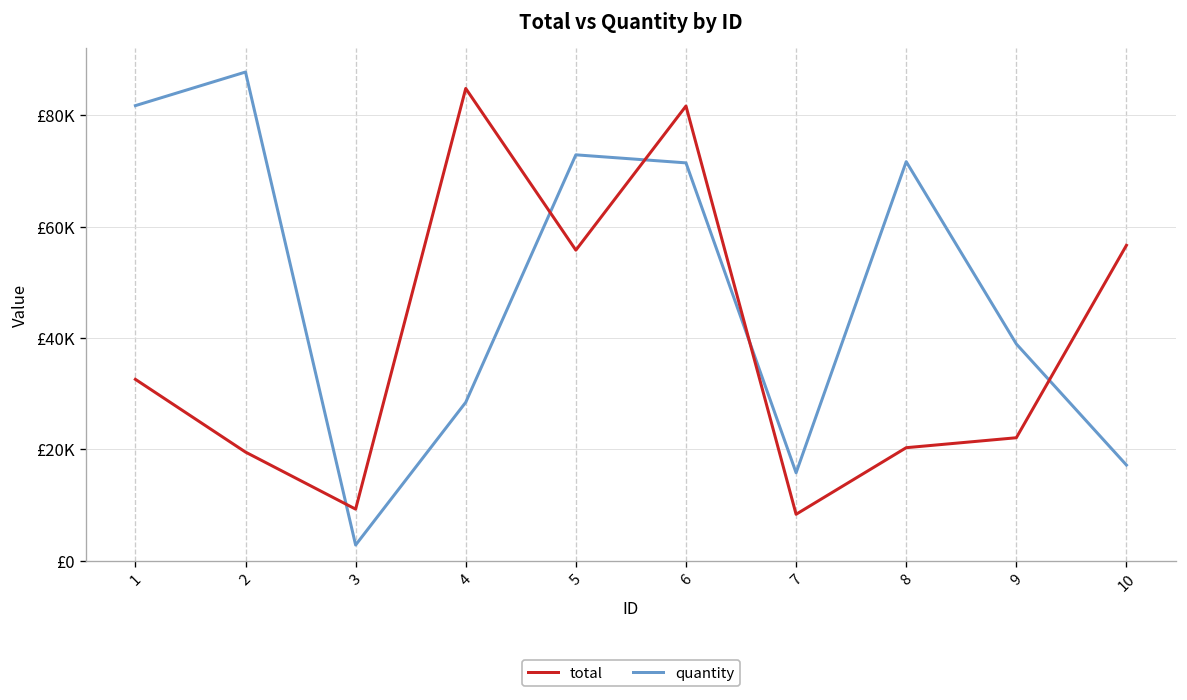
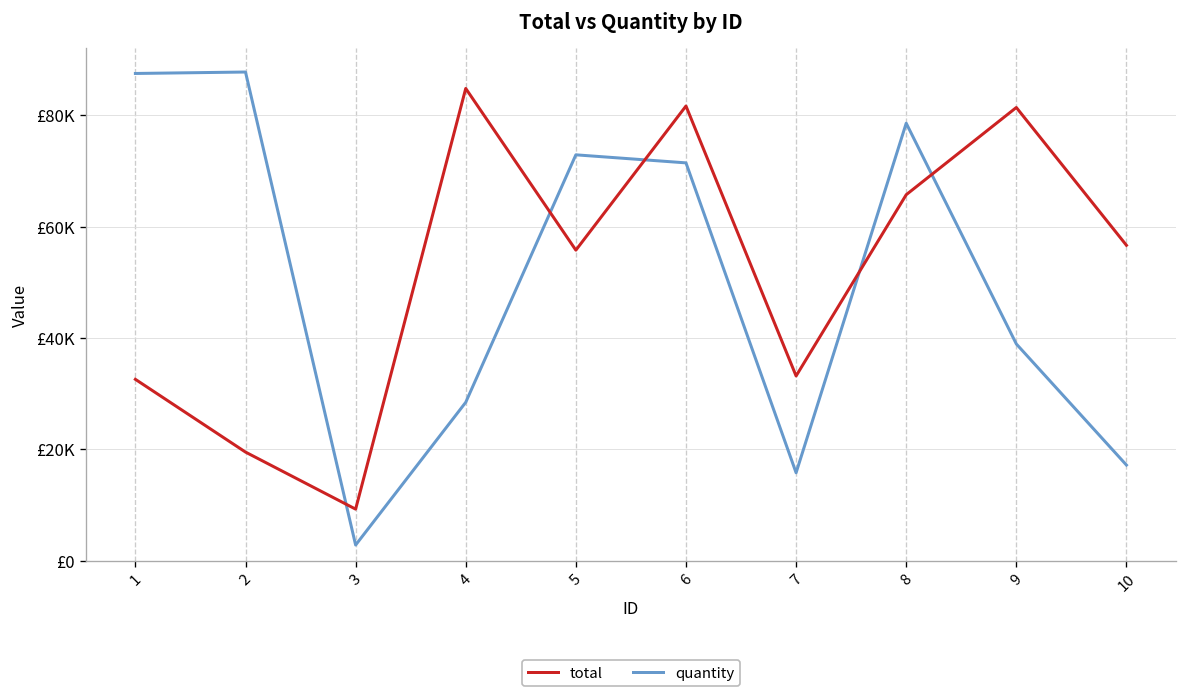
quantity, 1: £82000 -> £88000
total, 7: £8000 -> £33000
total, 8: £20000 -> £66000
quantity, 8: £72000 -> £79000
total, 9: £22000 -> £81000
